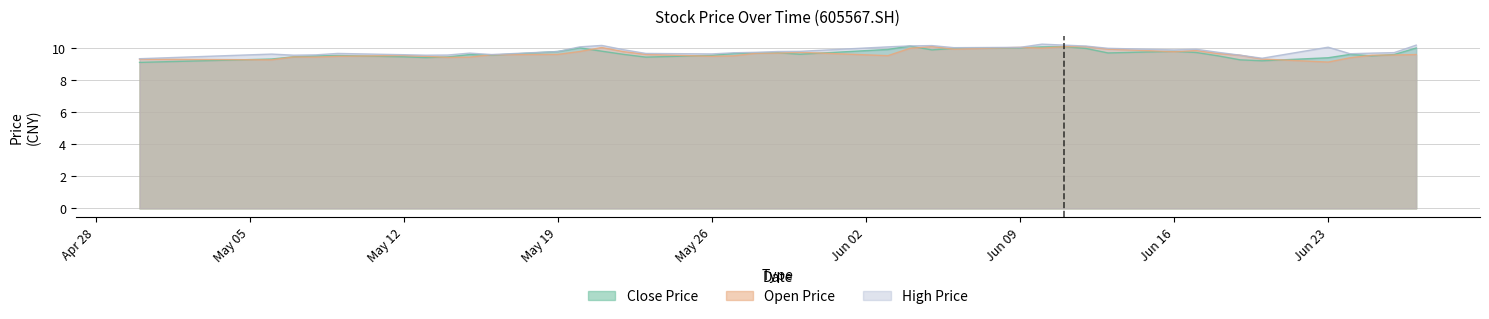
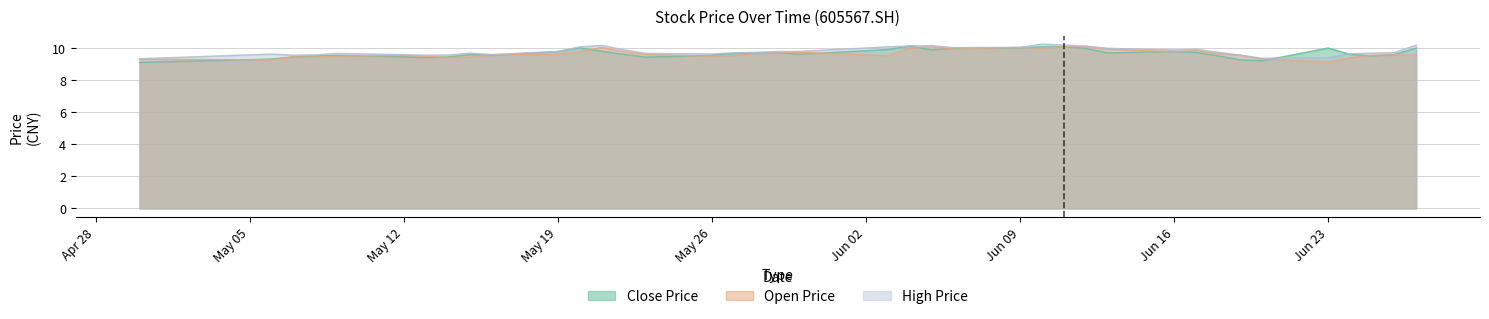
Close Price, Jun 23: 9.4 -> 10.0
High Price, Jun 23: 10.1 -> 9.4
